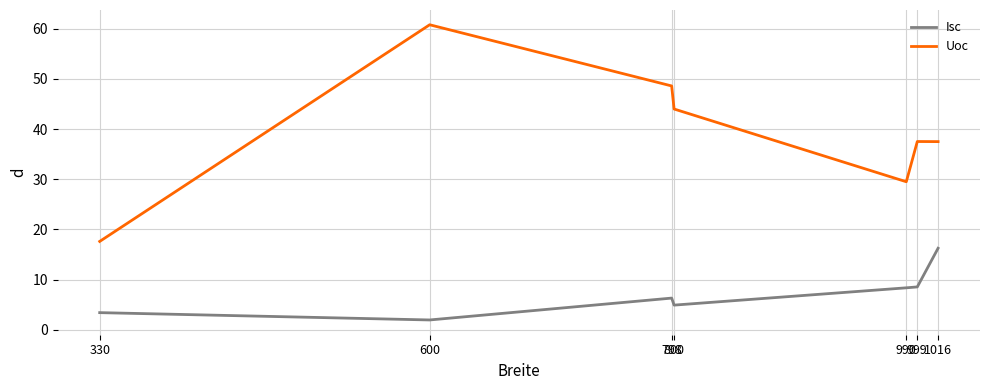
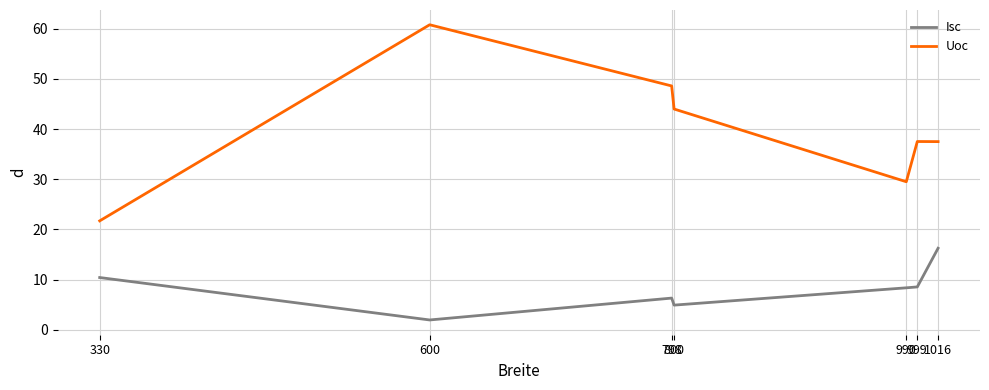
Isc, 330: 3 -> 10
Uoc, 330: 18 -> 22
